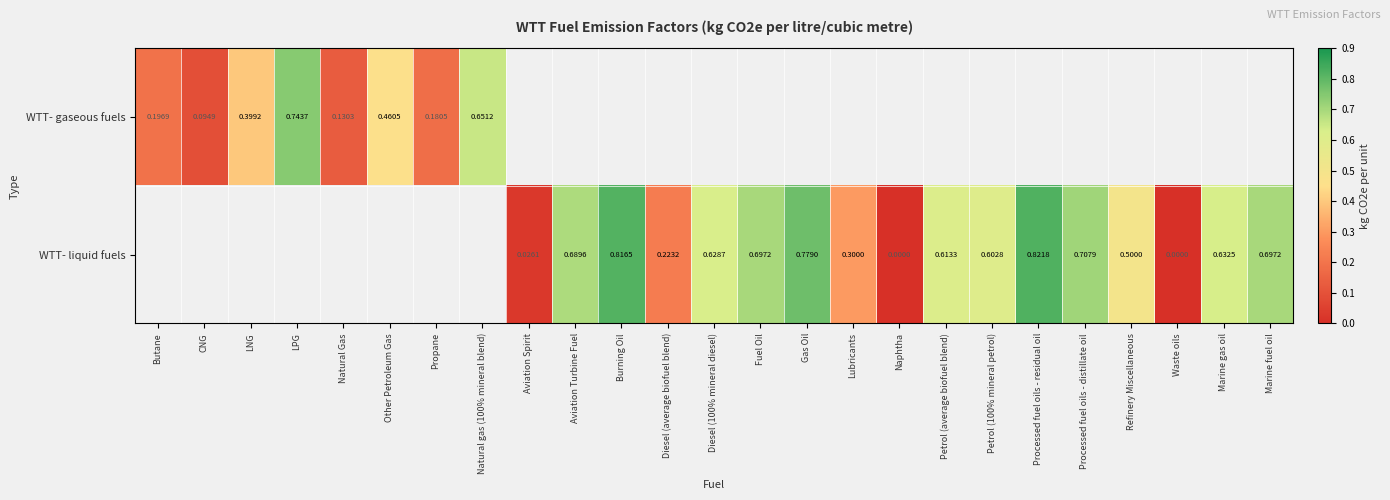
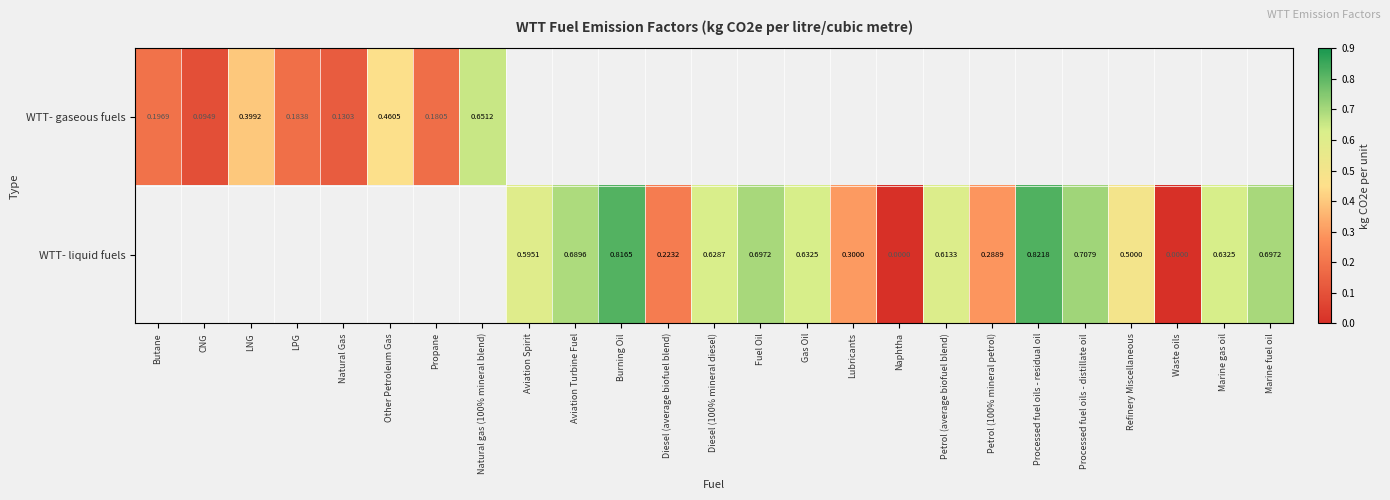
WTT- gaseous fuels, LPG: 0.7437 -> 0.1838
WTT- liquid fuels, Aviation Spirit: 0.0261 -> 0.5951
WTT- liquid fuels, Gas Oil: 0.7790 -> 0.6325
WTT- liquid fuels, Petrol (100% mineral petrol): 0.6028 -> 0.2889
